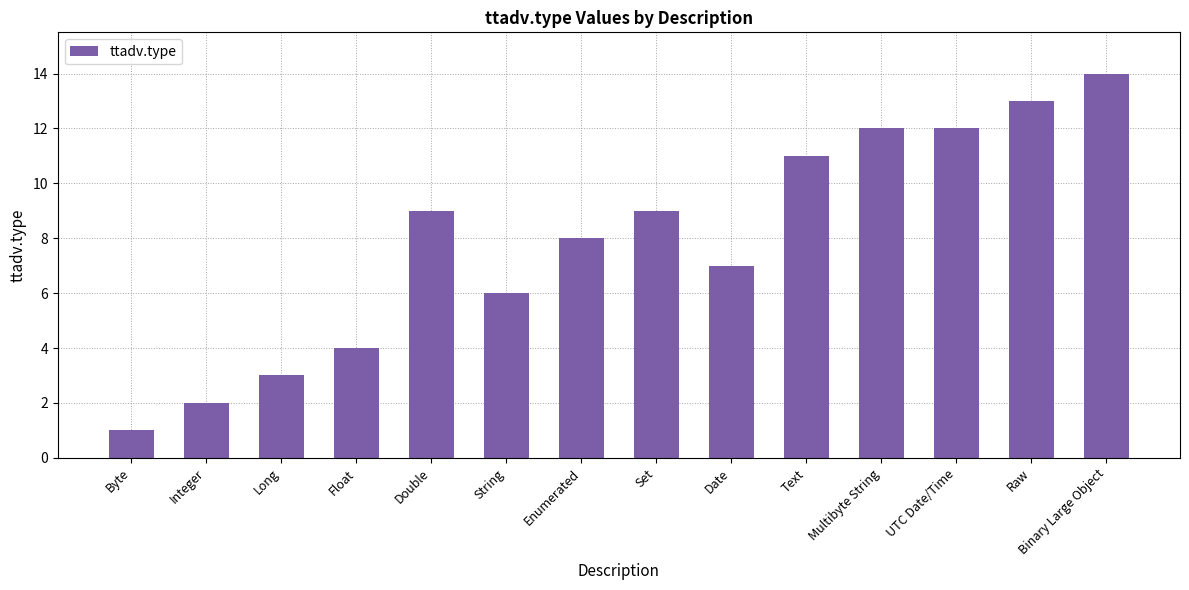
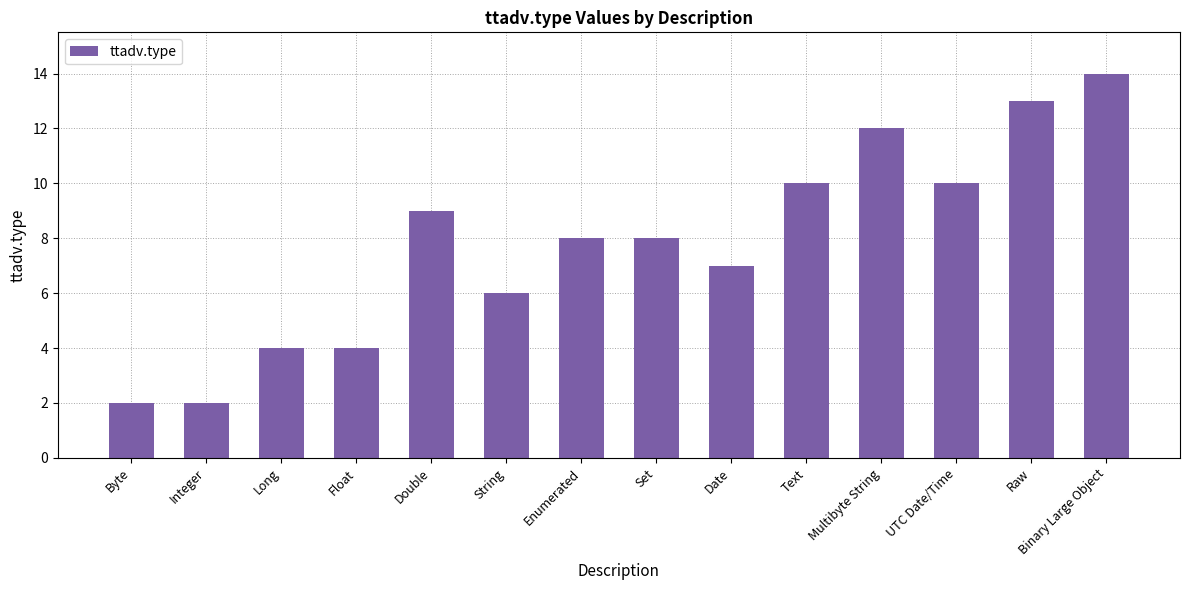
Byte: 1 -> 2
Long: 3 -> 4
Set: 9 -> 8
Text: 11 -> 10
UTC Date/Time: 12 -> 10
